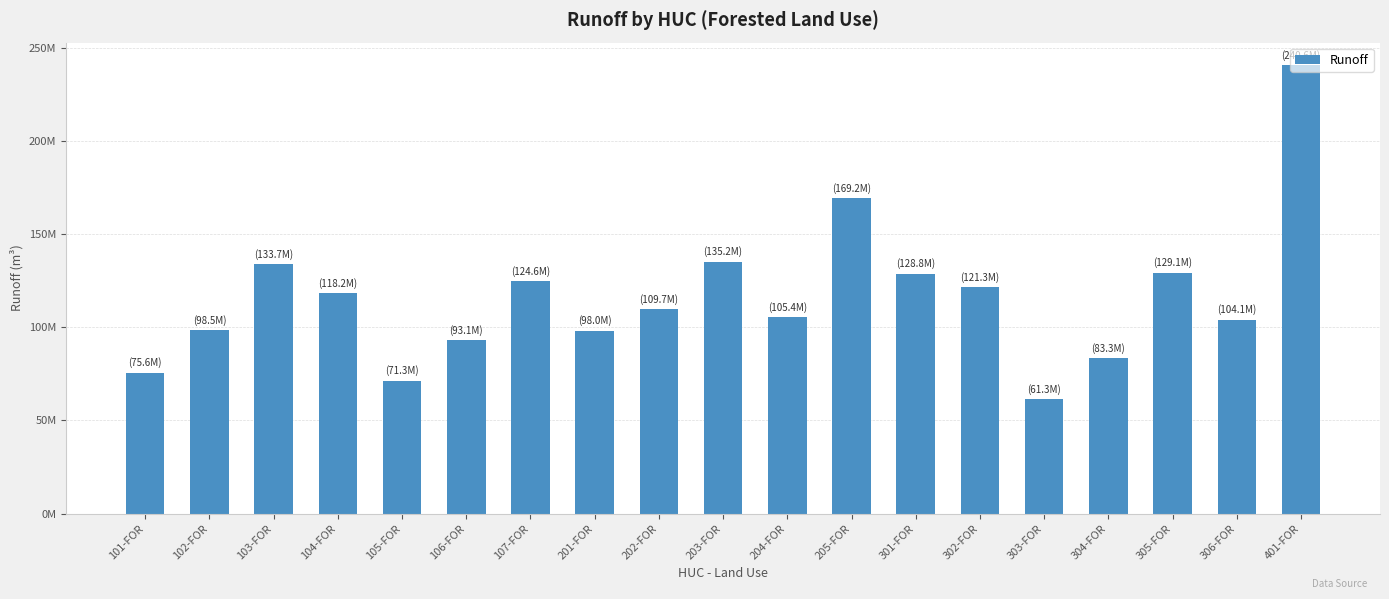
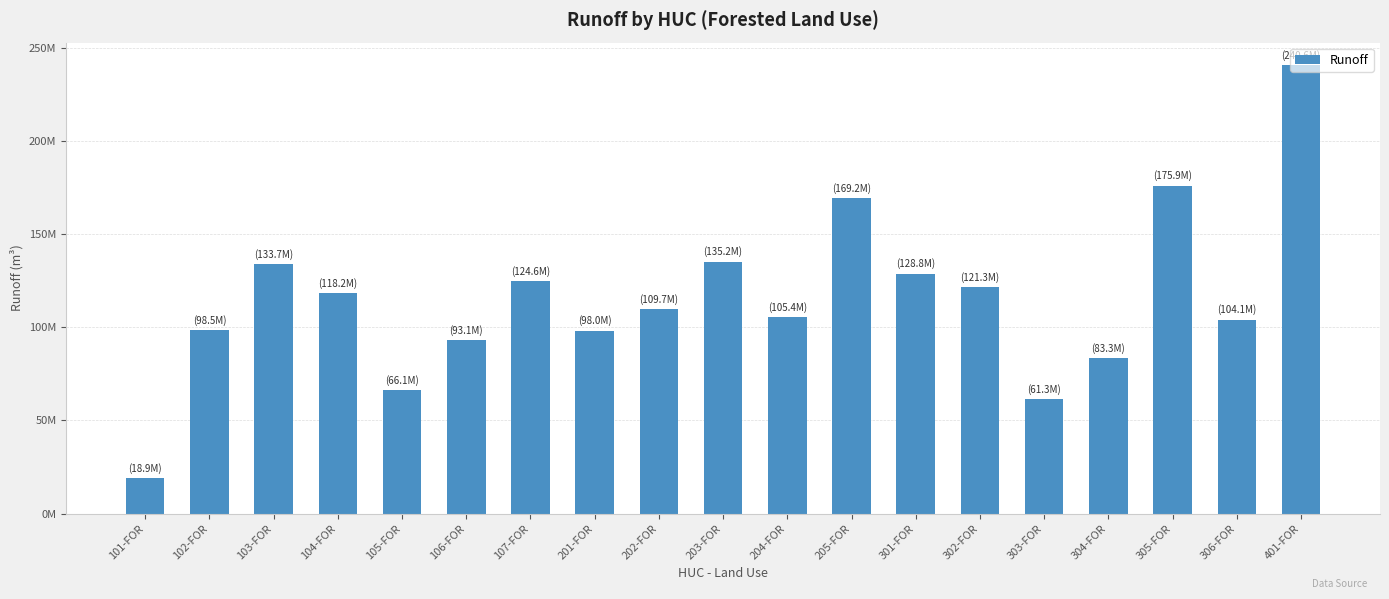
101-FOR: (75.6M) -> (18.9M)
105-FOR: (71.3M) -> (66.1M)
305-FOR: (129.1M) -> (175.9M)
